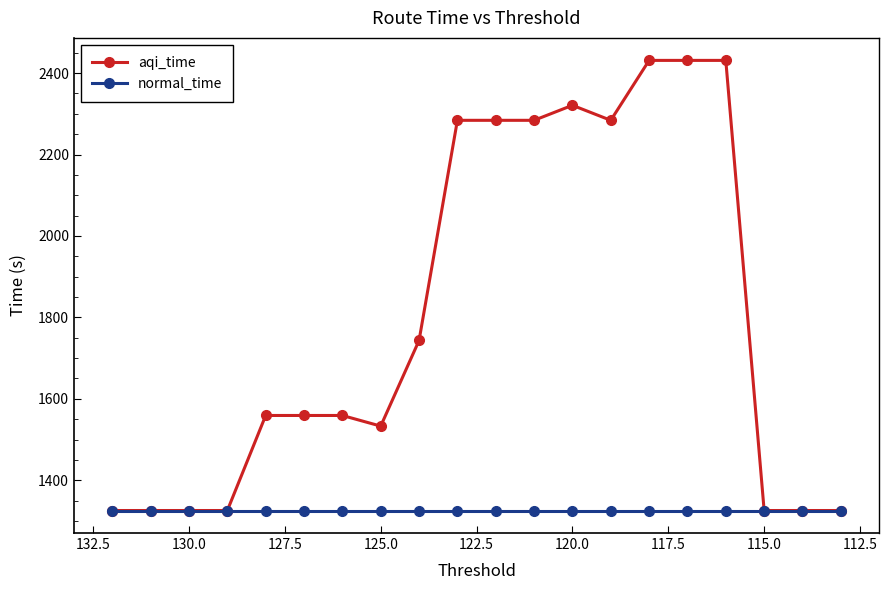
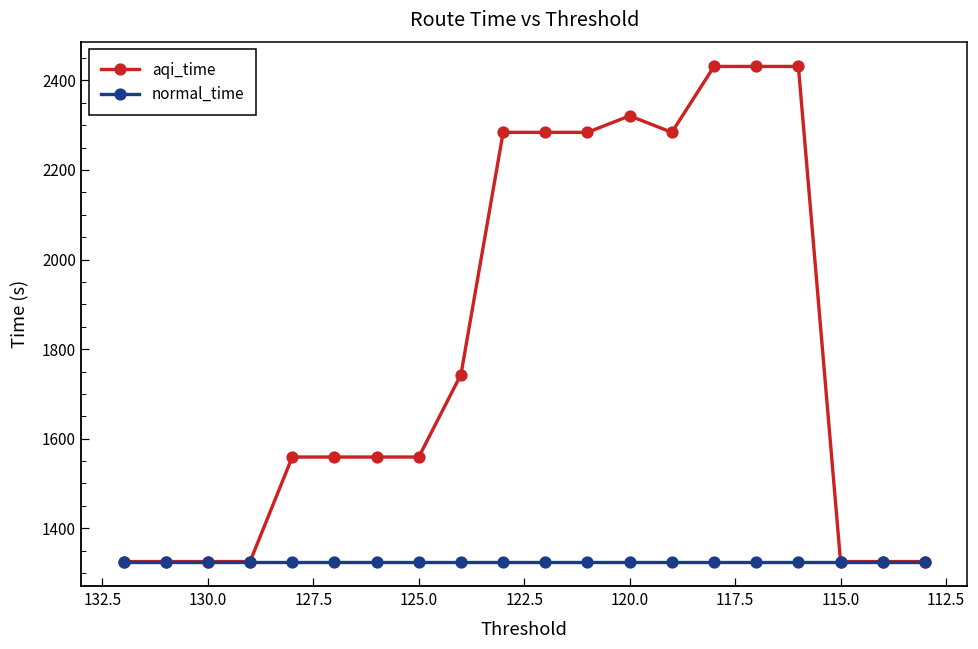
aqi_time, 125.0: 1530 -> 1560
